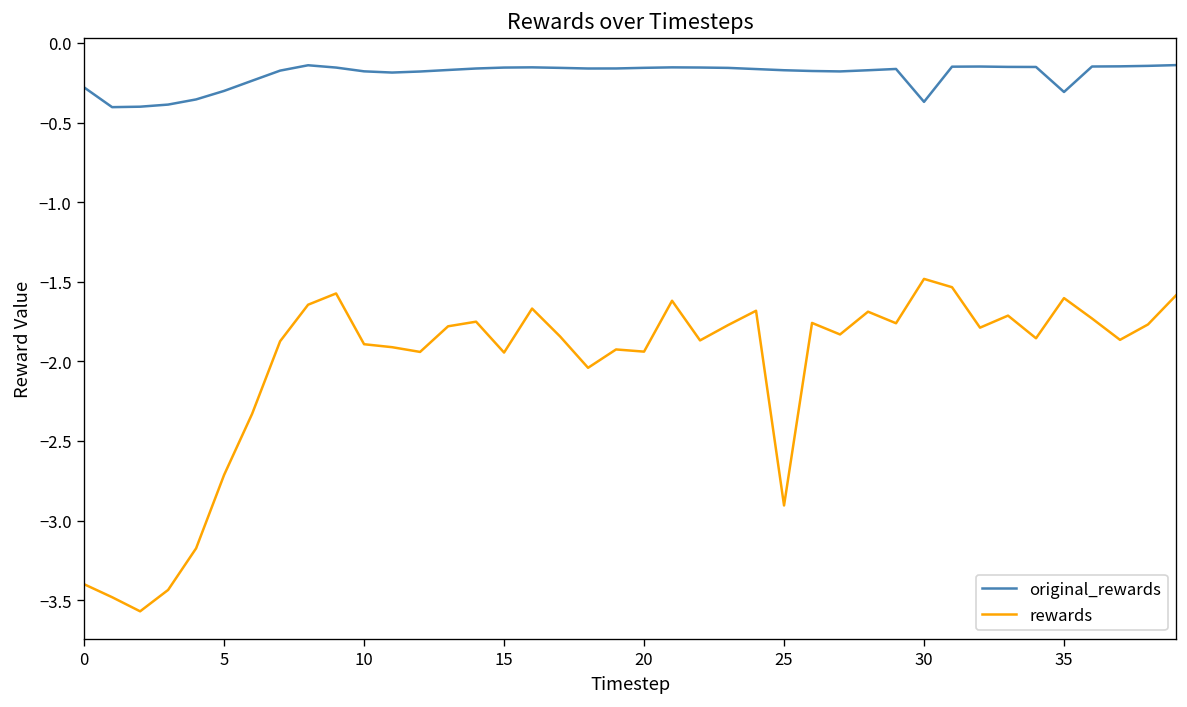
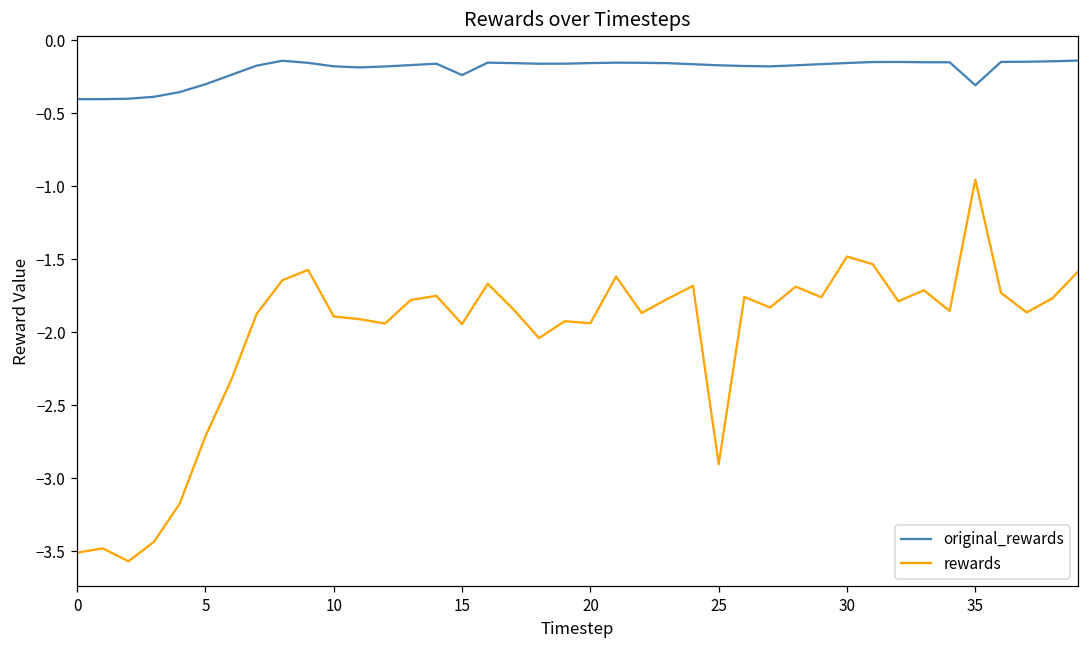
original_rewards, 0: -0.28 -> -0.40
rewards, 0: -3.40 -> -3.51
original_rewards, 15: -0.15 -> -0.24
original_rewards, 30: -0.37 -> -0.16
rewards, 35: -1.60 -> -0.96
